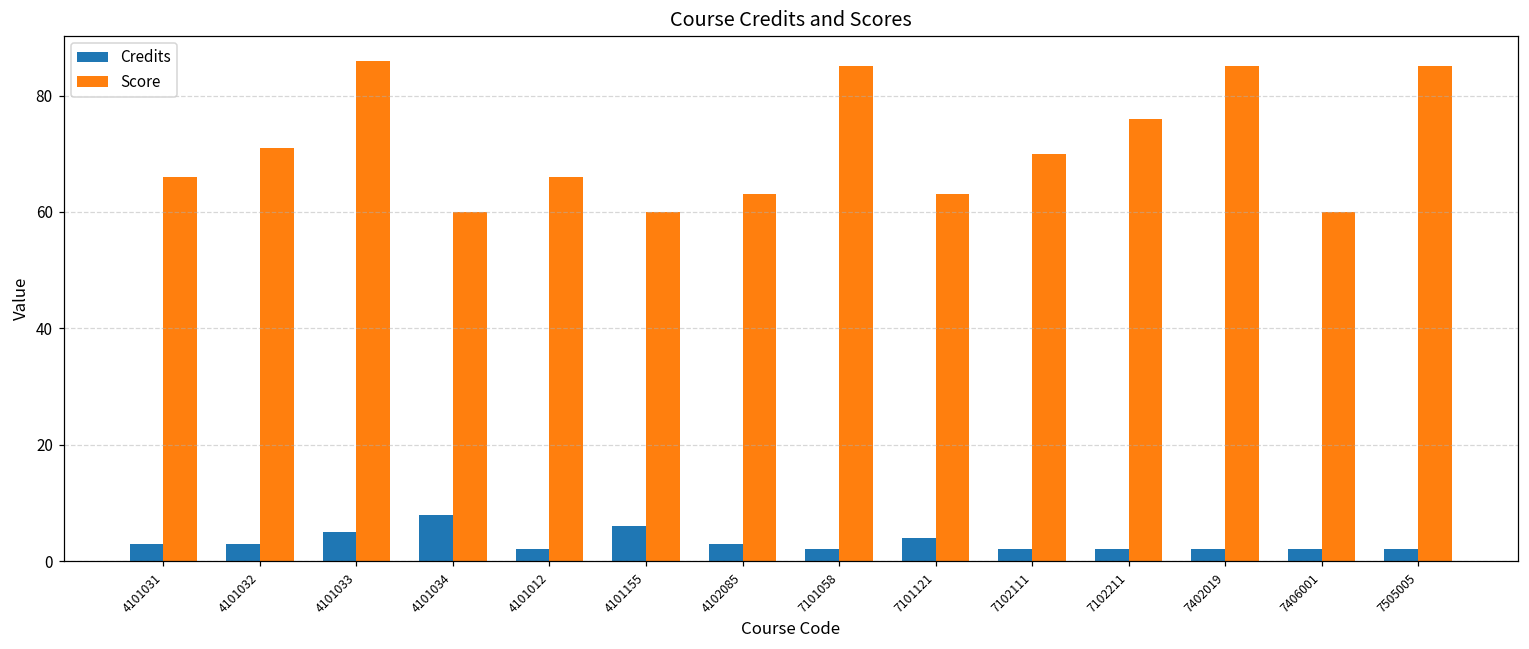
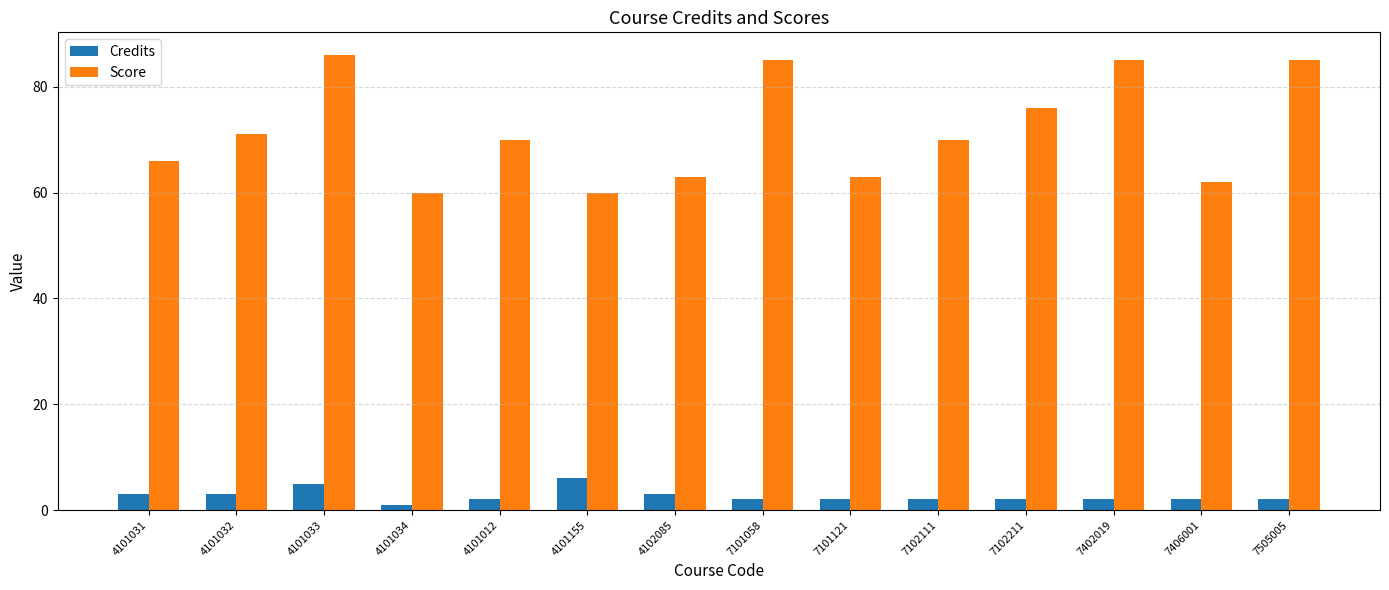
Credits, 4101034: 8 -> 1
Score, 4101012: 66 -> 70
Credits, 7101121: 4 -> 2
Score, 7406001: 60 -> 62
